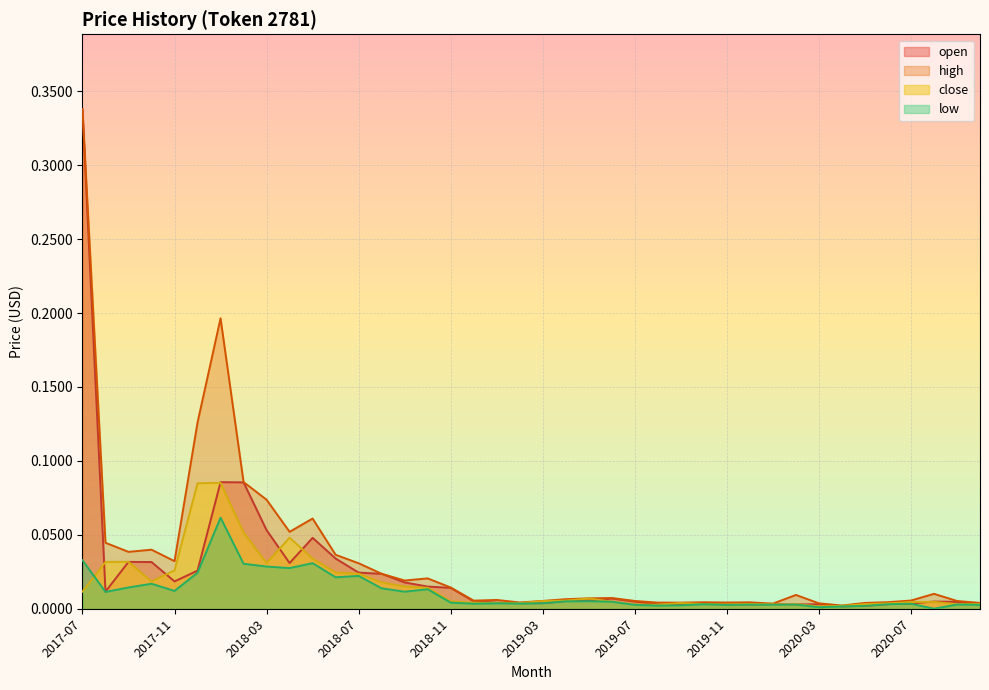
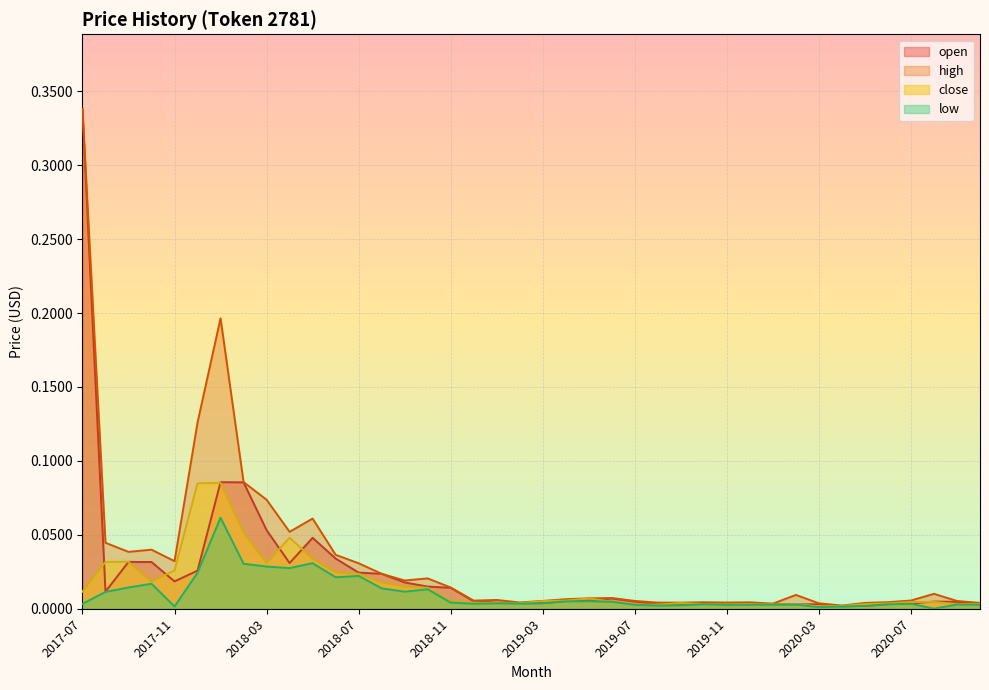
low, 2017-07: 0.033 -> 0.003
low, 2017-11: 0.012 -> 0.002
